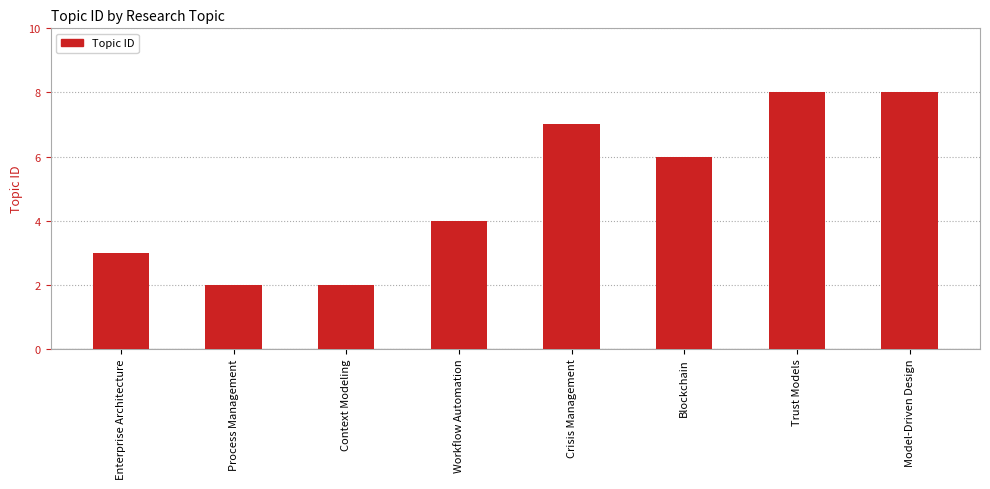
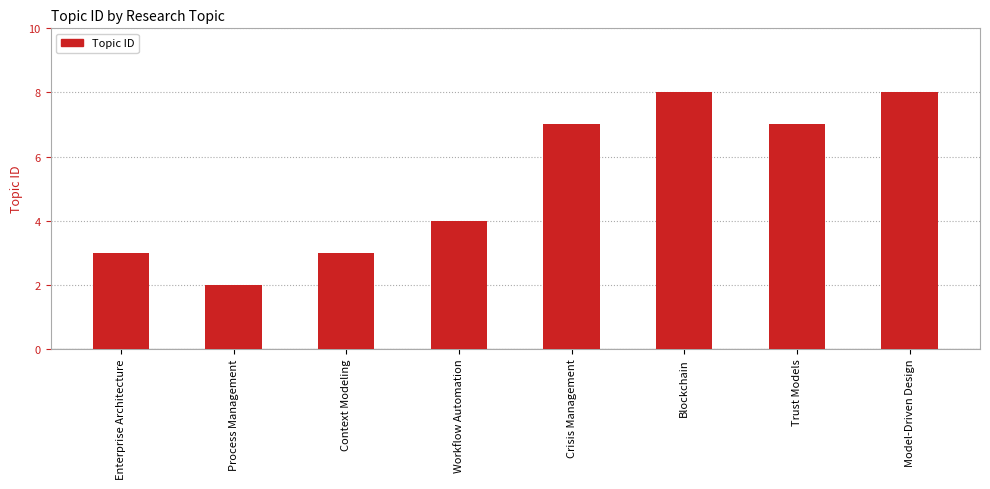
Context Modeling: 2 -> 3
Blockchain: 6 -> 8
Trust Models: 8 -> 7
